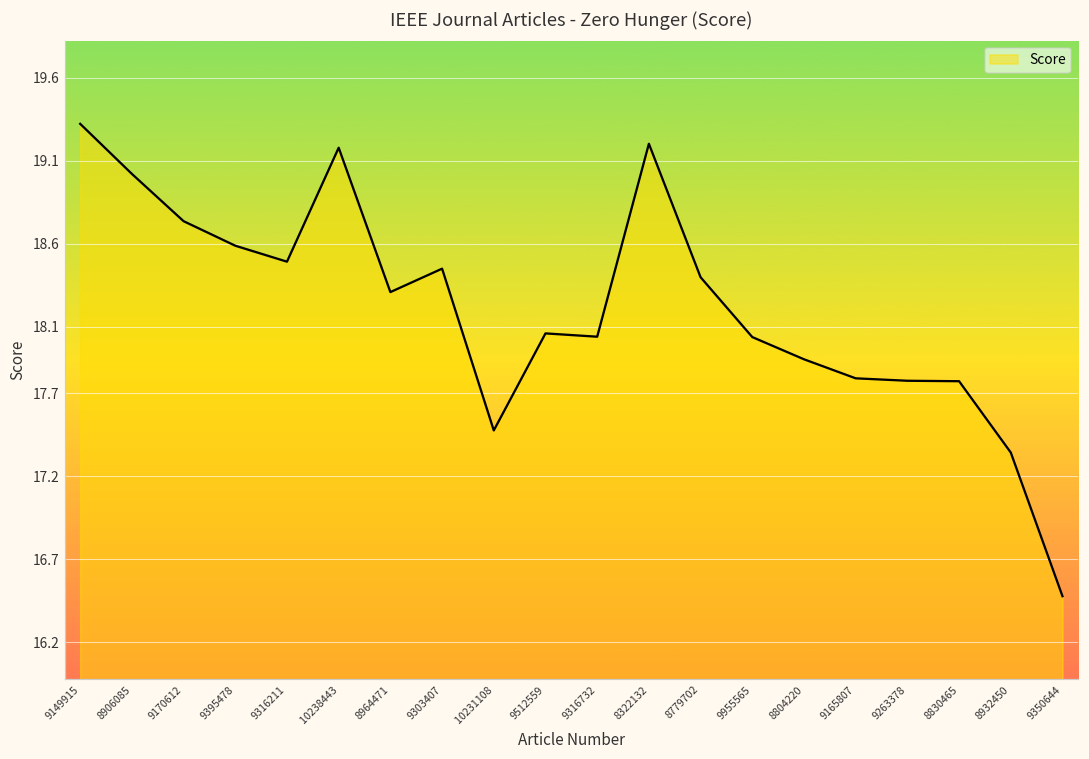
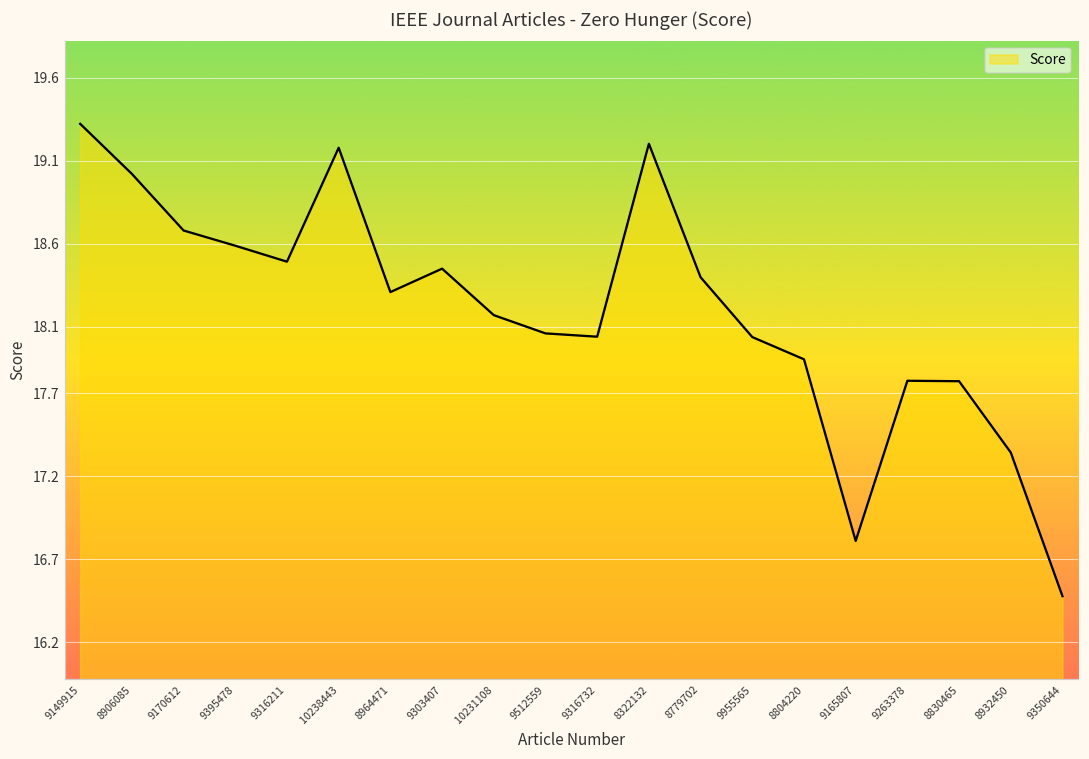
9170612: 18.73 -> 18.68
10231108: 17.47 -> 18.17
9165807: 17.79 -> 16.81
